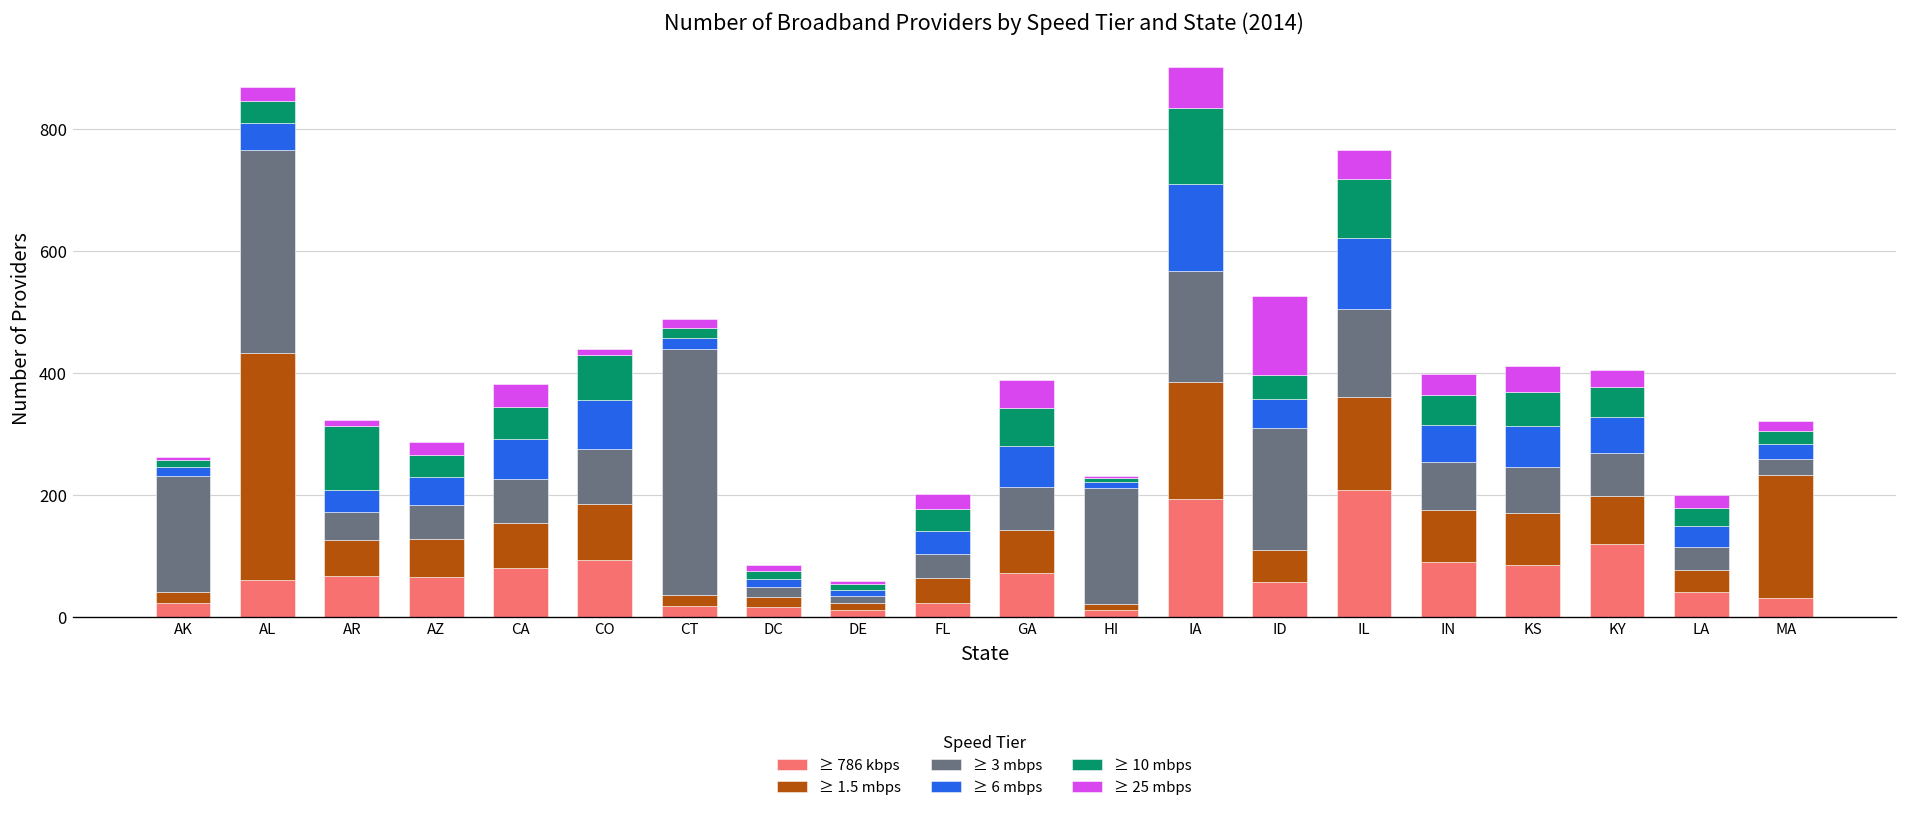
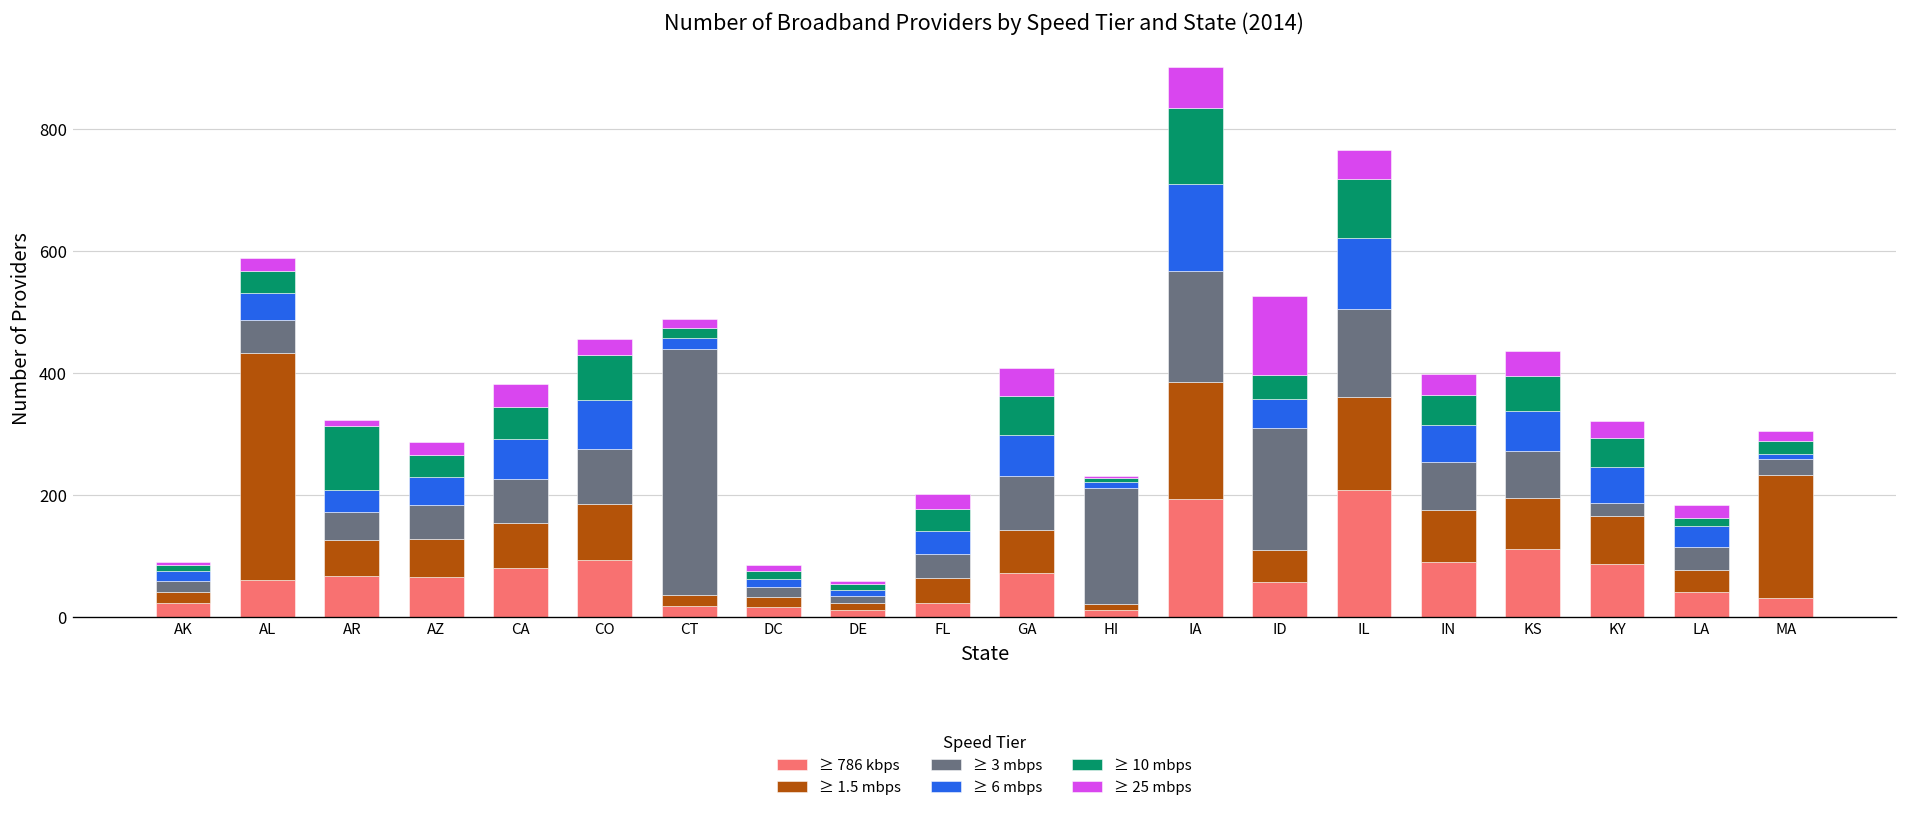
≥ 3 mbps, AK: 190 -> 20
≥ 3 mbps, AL: 330 -> 50
≥ 25 mbps, CO: 10 -> 30
≥ 3 mbps, GA: 70 -> 90
≥ 786 kbps, KS: 90 -> 110
≥ 786 kbps, KY: 120 -> 90
≥ 3 mbps, KY: 70 -> 20
≥ 10 mbps, LA: 30 -> 10
≥ 6 mbps, MA: 30 -> 10
